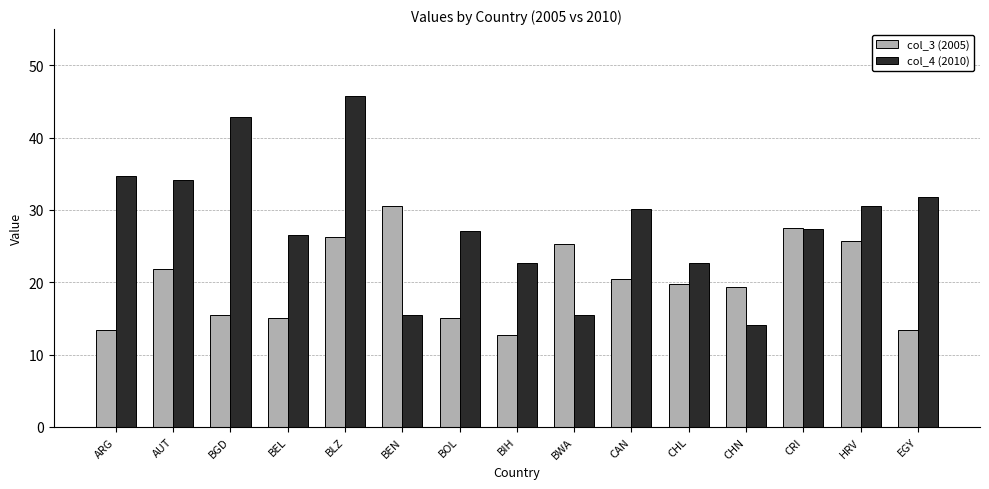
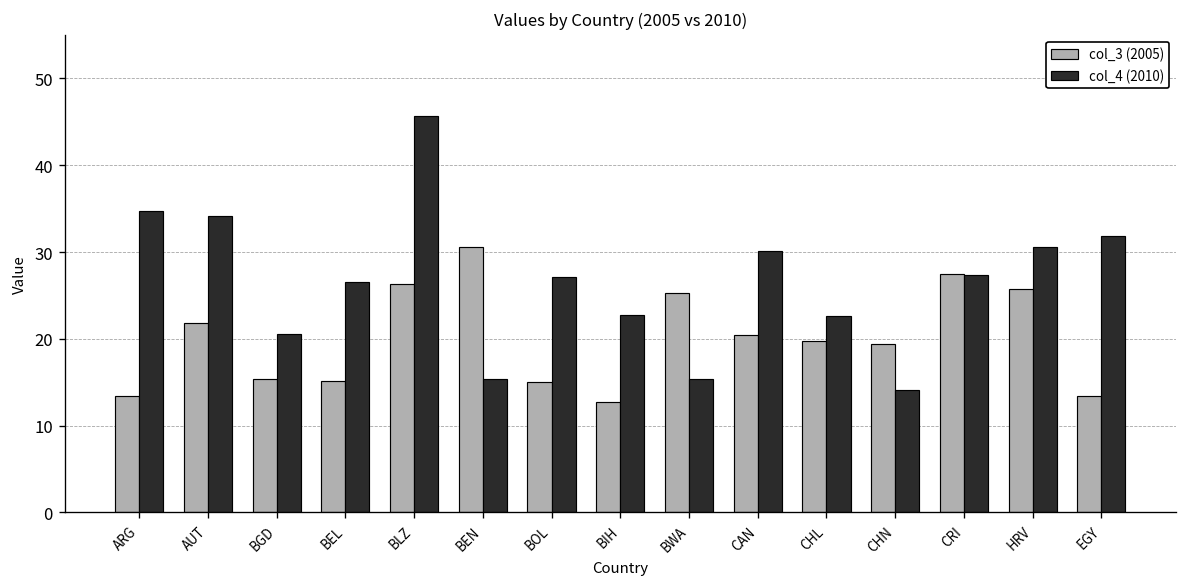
col_4 (2010), BGD: 43 -> 21
